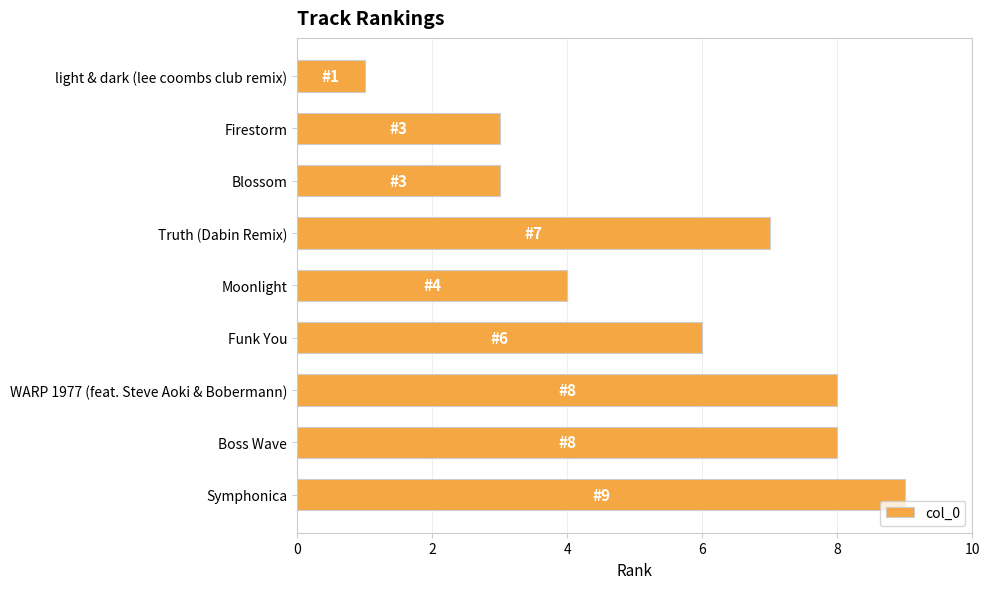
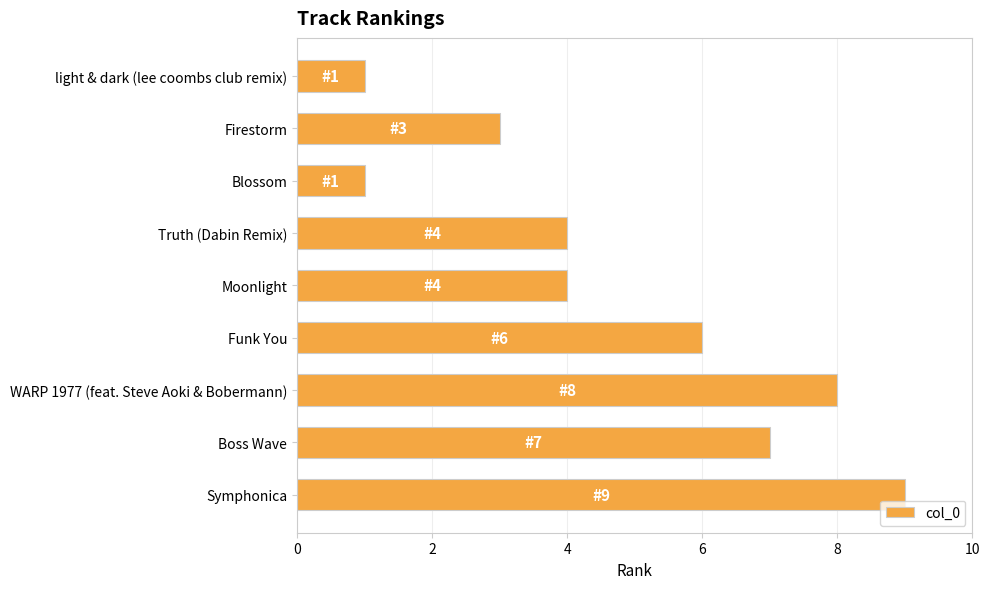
Blossom: 3 -> 1
Truth (Dabin Remix): 7 -> 4
Boss Wave: 8 -> 7
